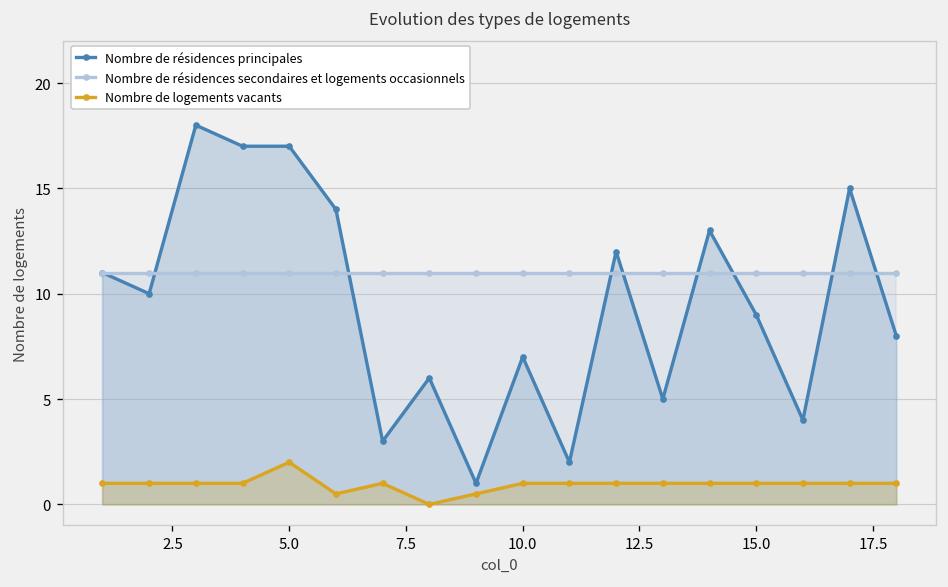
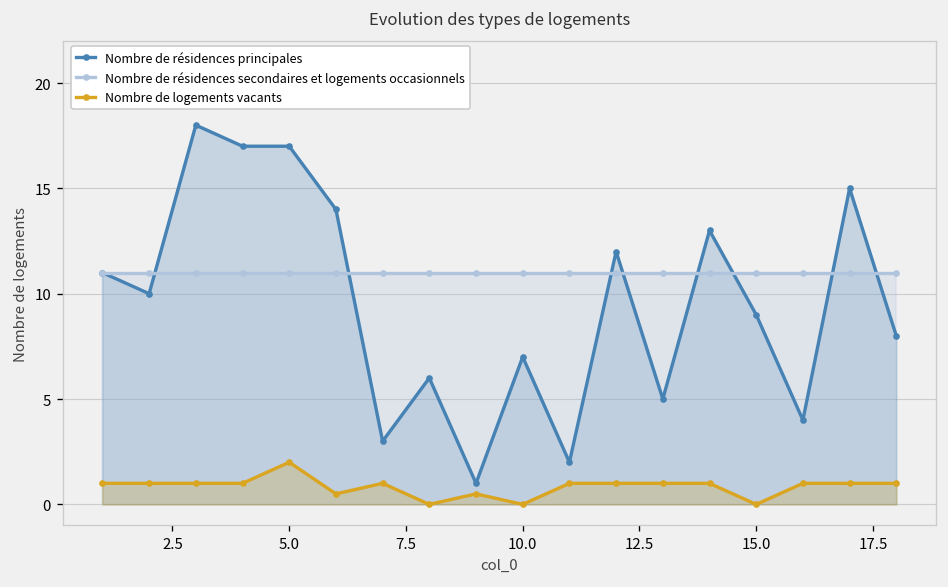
Nombre de logements vacants, 10.0: 1 -> 0
Nombre de logements vacants, 15.0: 1 -> 0
